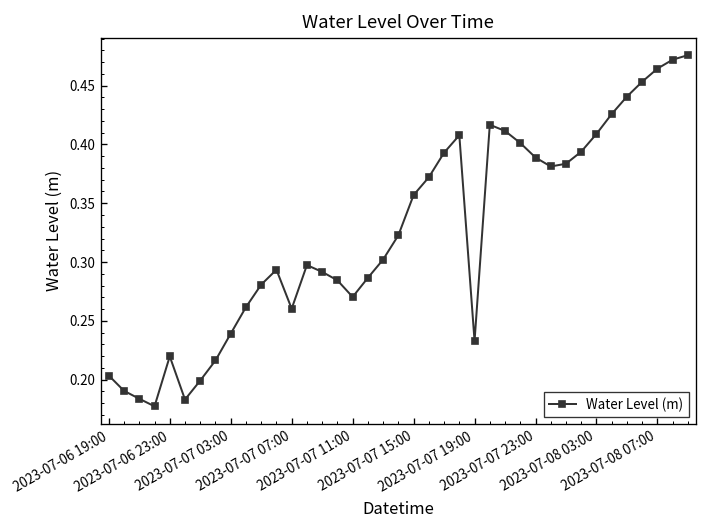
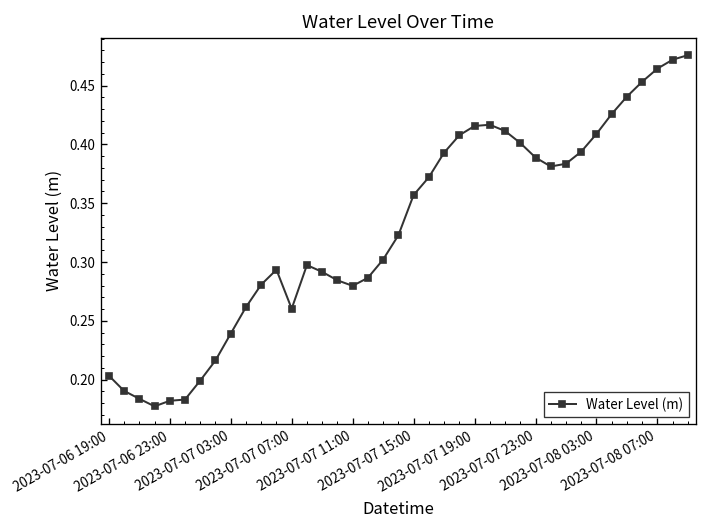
2023-07-06 23:00: 0.22 -> 0.18
2023-07-07 11:00: 0.27 -> 0.28
2023-07-07 19:00: 0.23 -> 0.42
